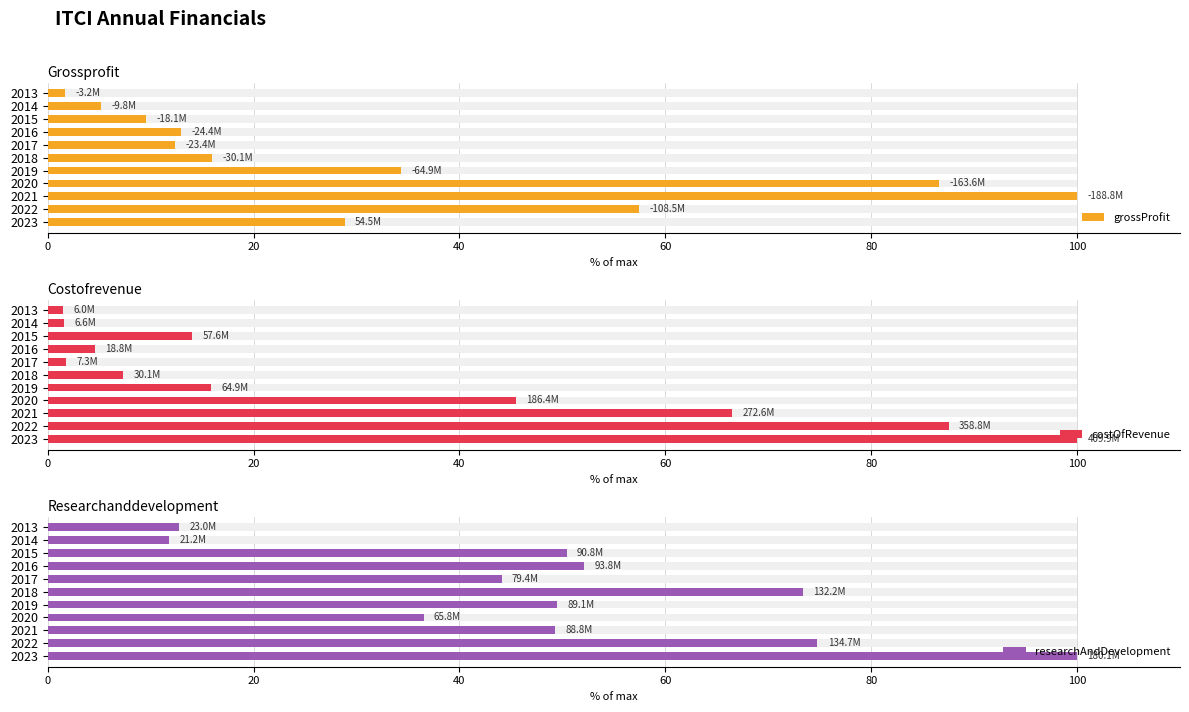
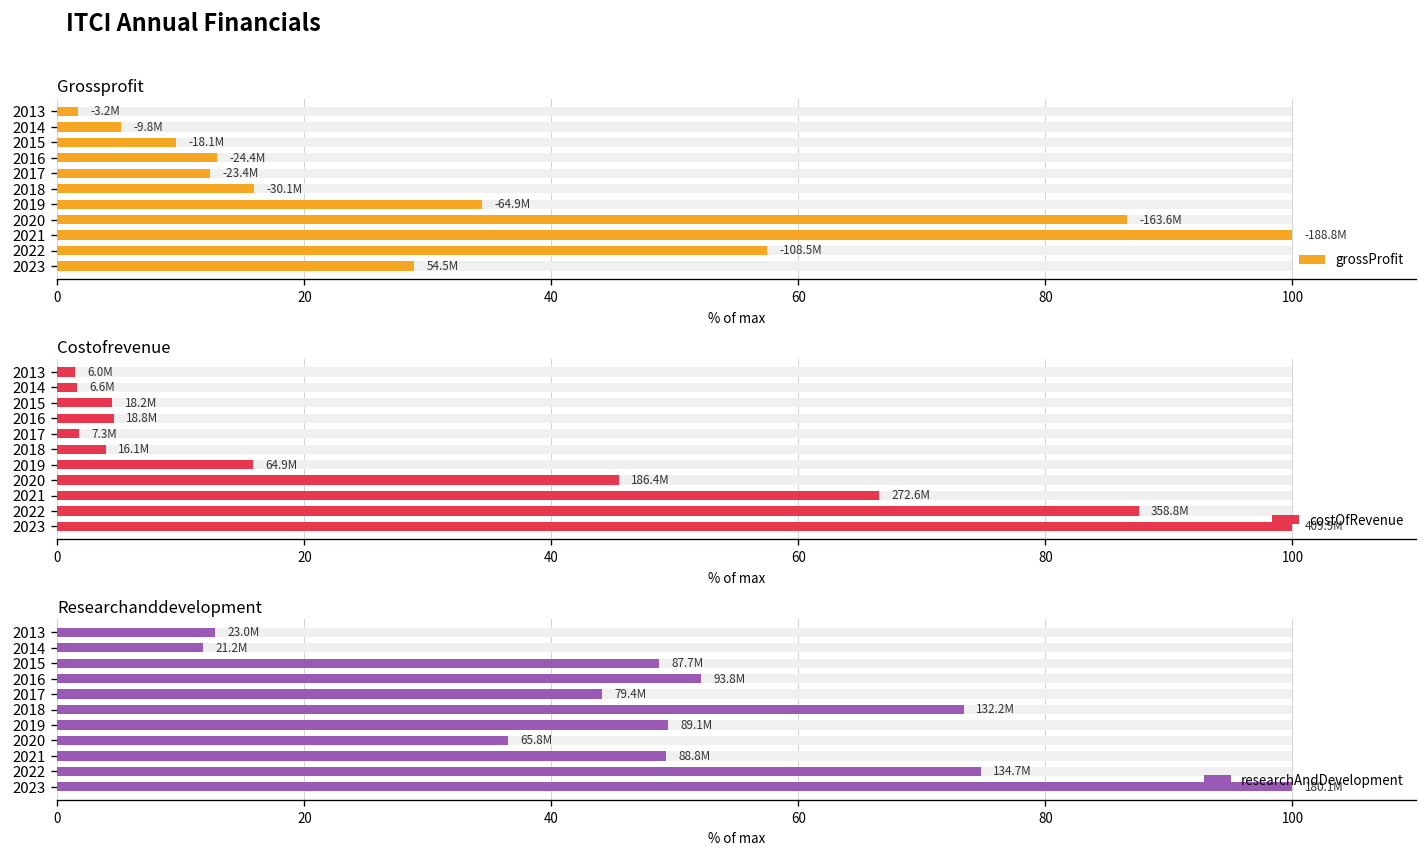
Costofrevenue, costOfRevenue, 2015: 57.6M -> 18.2M
Costofrevenue, costOfRevenue, 2018: 30.1M -> 16.1M
Researchanddevelopment, researchAndDevelopment, 2015: 90.8M -> 87.7M
